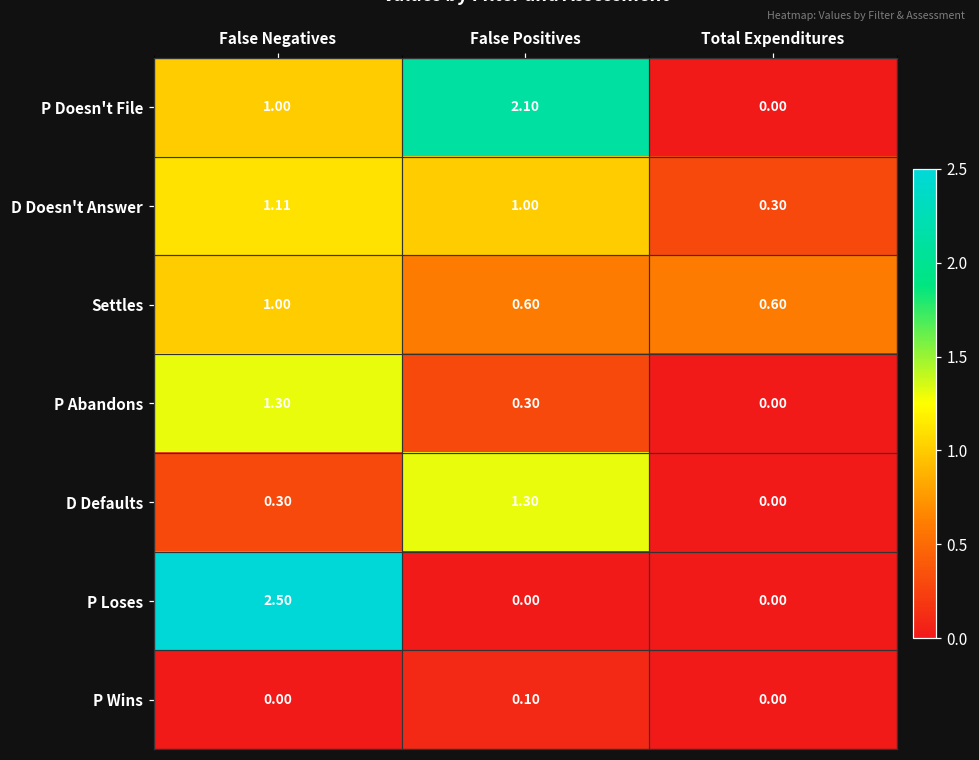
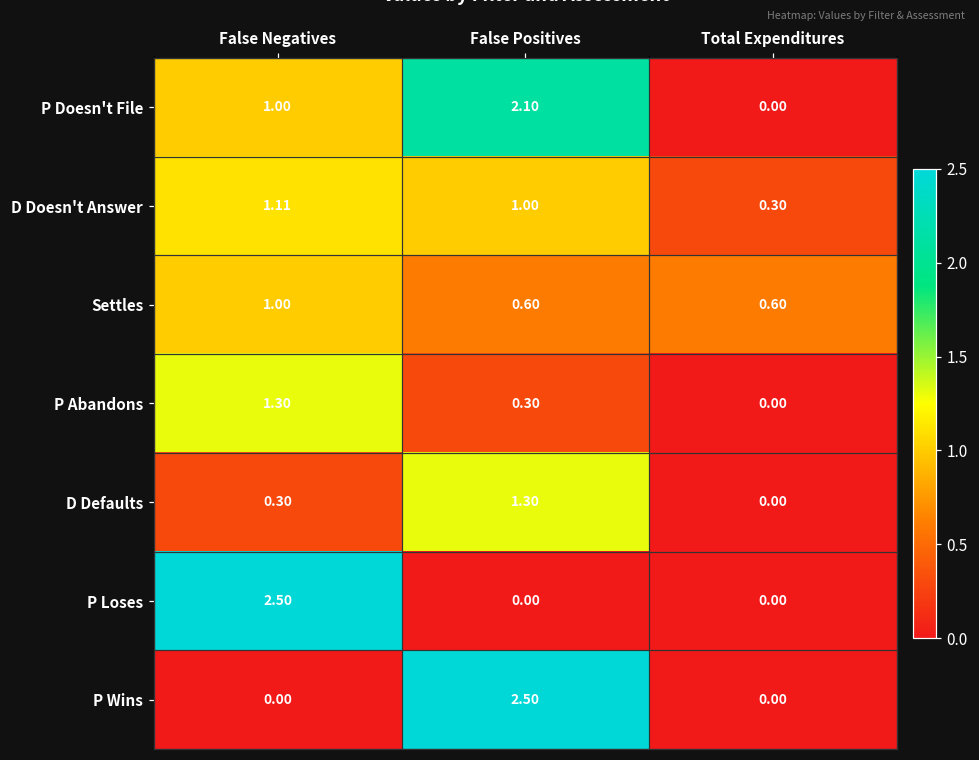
P Wins, False Positives: 0.10 -> 2.50
